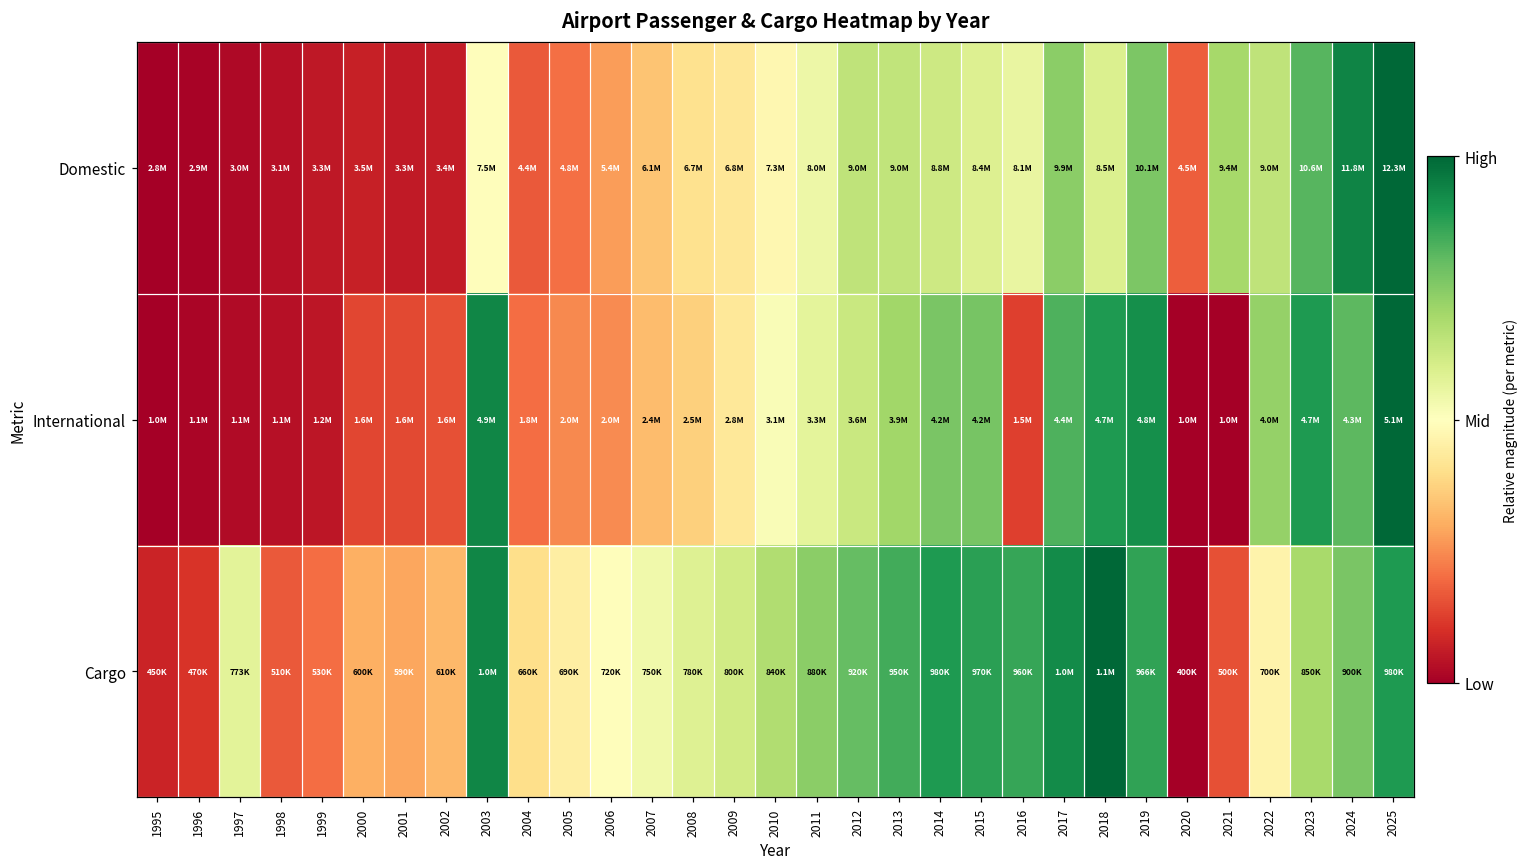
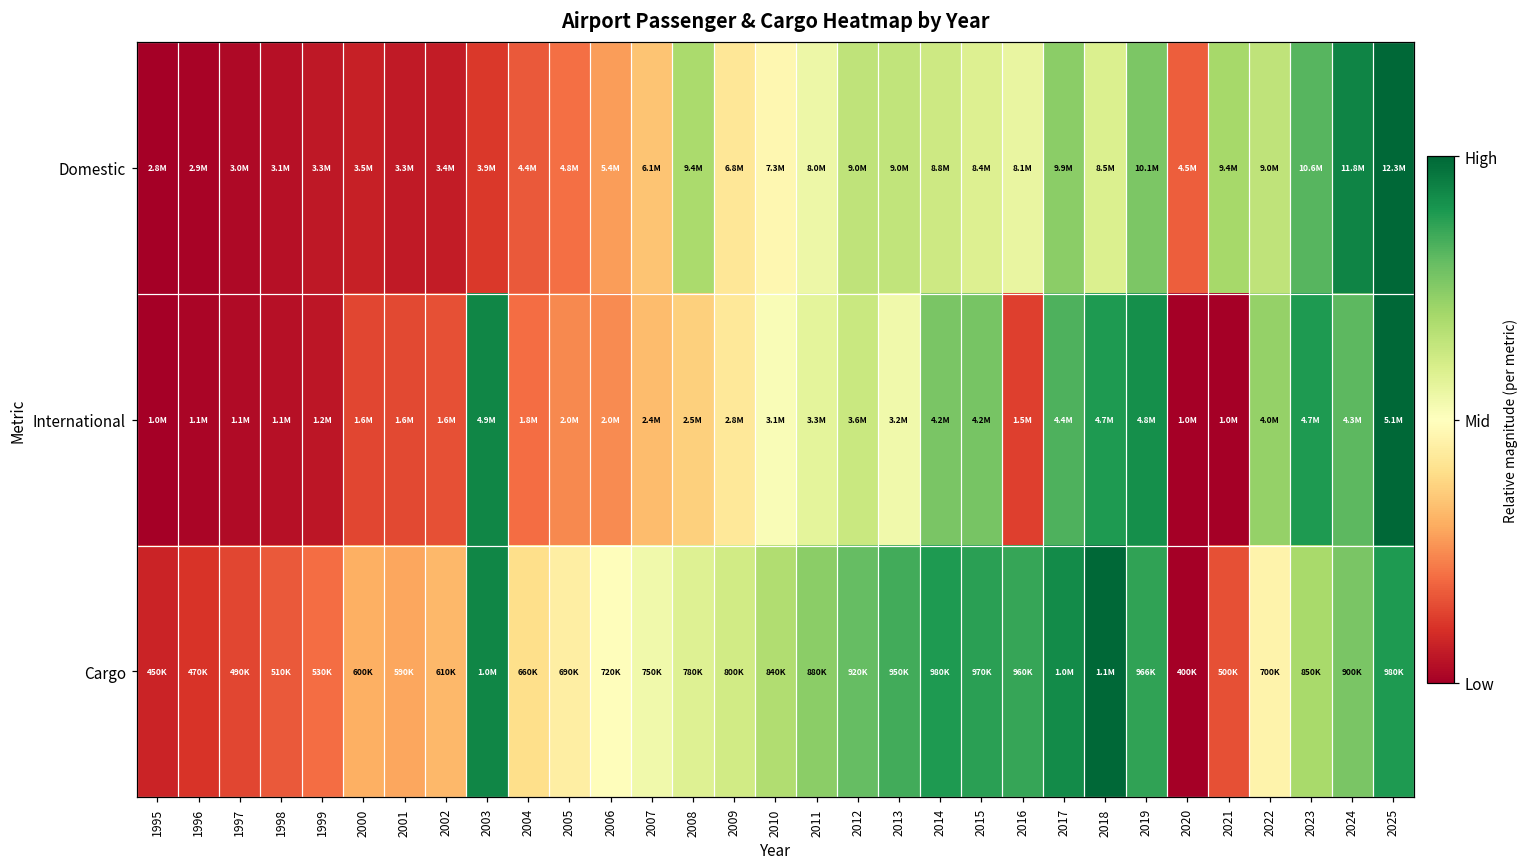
Domestic, 2003: 7.5M -> 3.9M
Domestic, 2008: 6.7M -> 9.4M
International, 2013: 3.9M -> 3.2M
Cargo, 1997: 773K -> 490K
